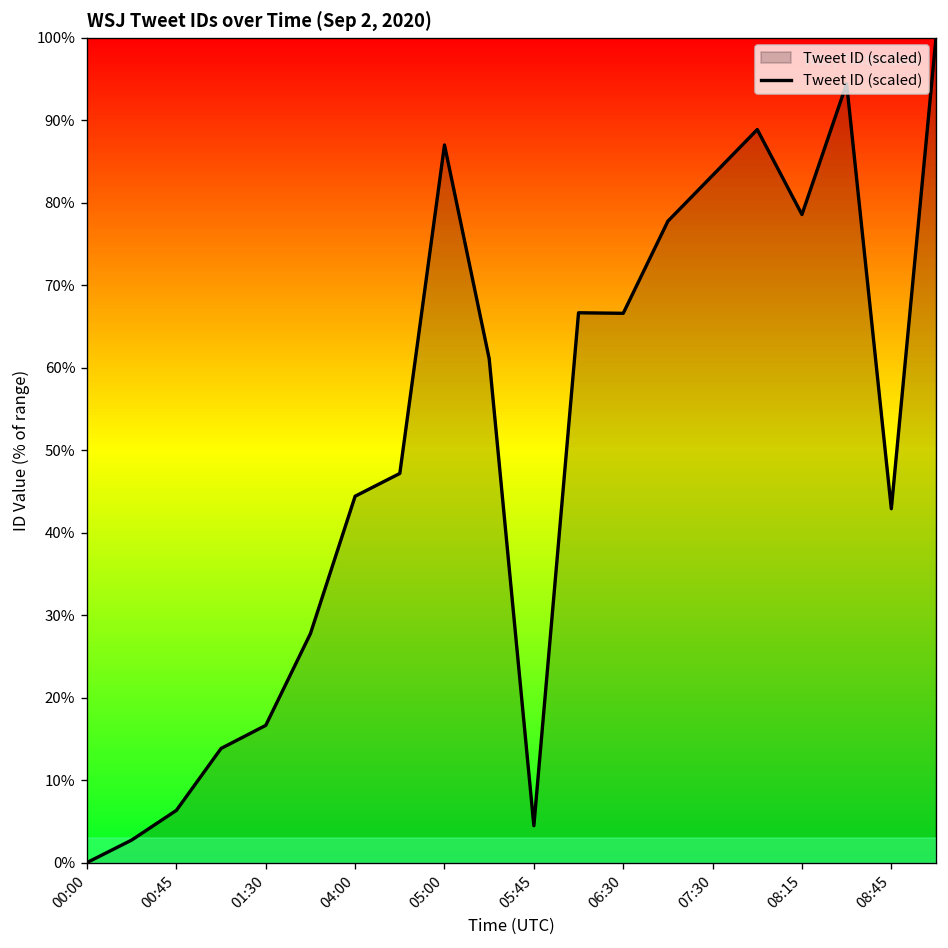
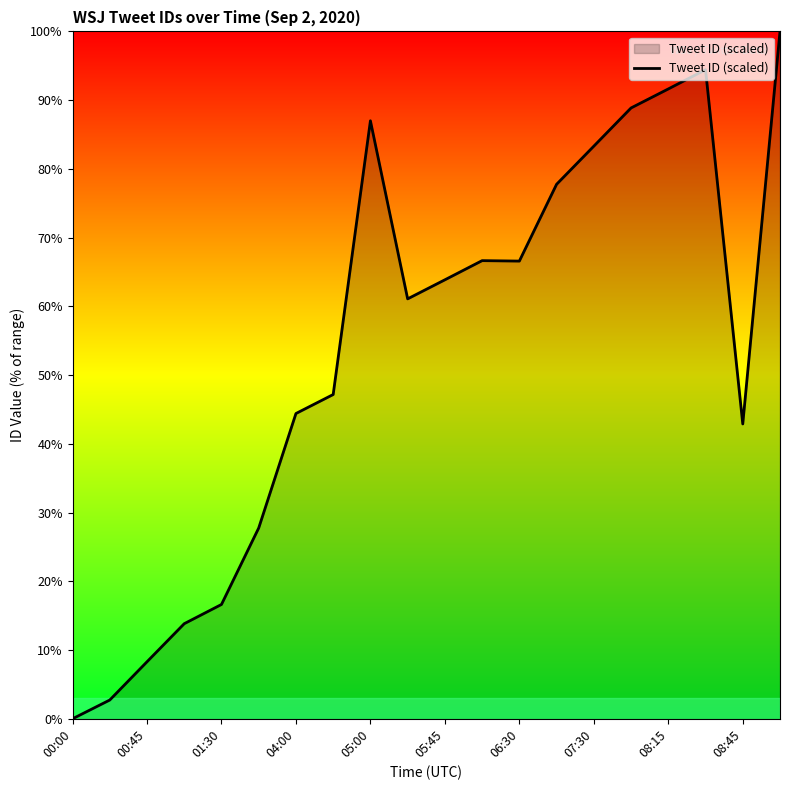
00:45: 6% -> 8%
05:45: 4% -> 64%
08:15: 79% -> 92%
